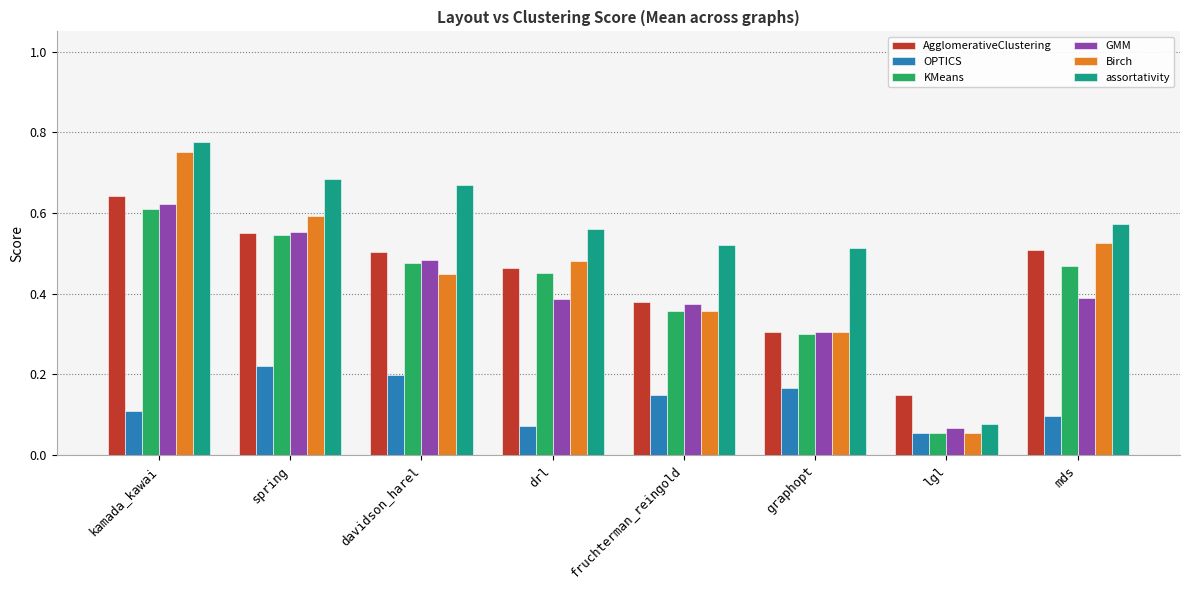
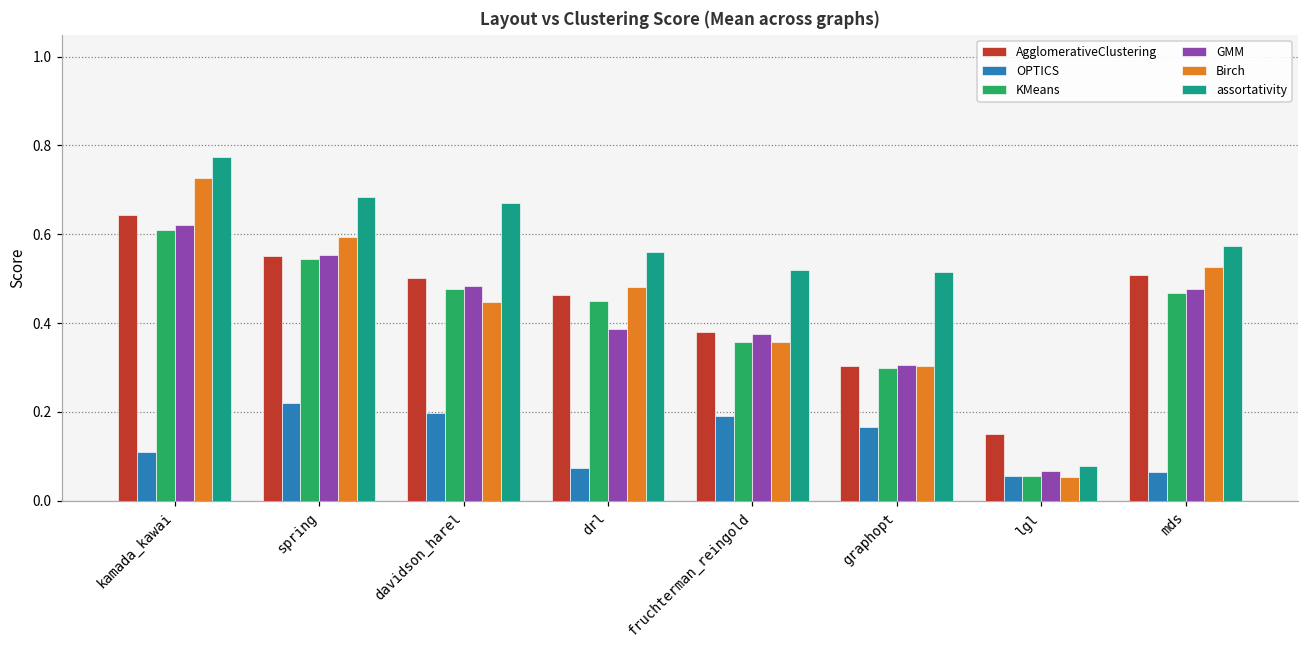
Birch, kamada_kawai: 0.75 -> 0.73
OPTICS, fruchterman_reingold: 0.15 -> 0.19
OPTICS, mds: 0.10 -> 0.06
GMM, mds: 0.39 -> 0.48
